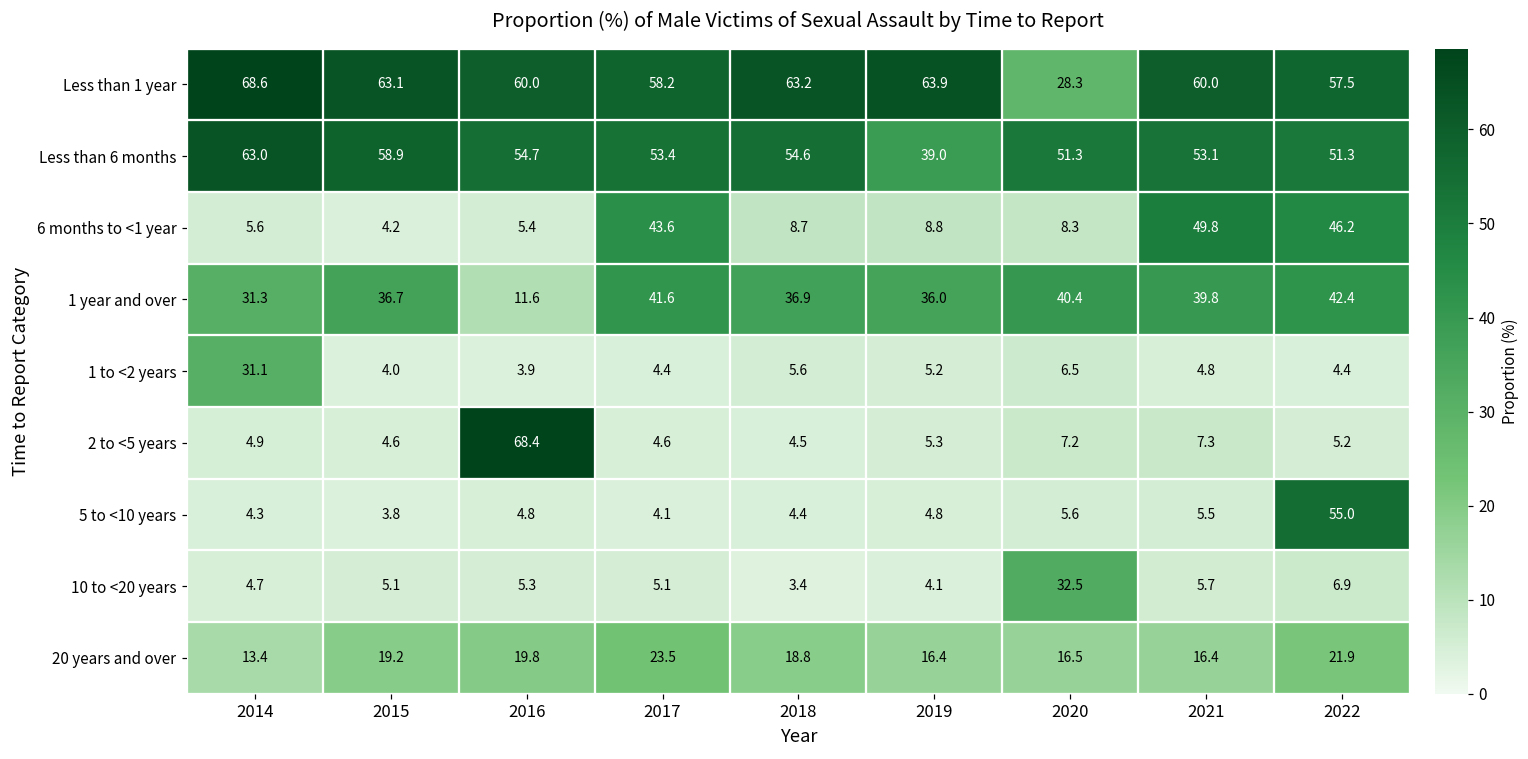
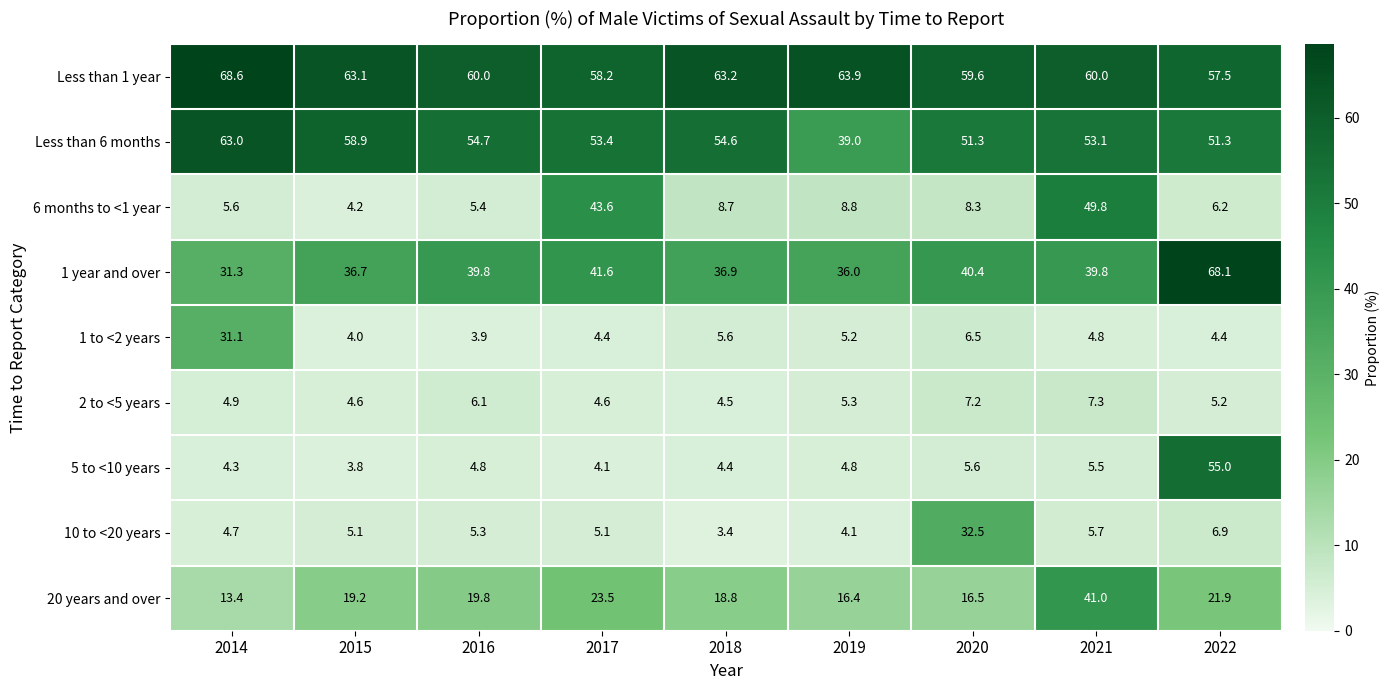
Less than 1 year, 2020: 28.3 -> 59.6
6 months to <1 year, 2022: 46.2 -> 6.2
1 year and over, 2016: 11.6 -> 39.8
1 year and over, 2022: 42.4 -> 68.1
2 to <5 years, 2016: 68.4 -> 6.1
20 years and over, 2021: 16.4 -> 41.0
